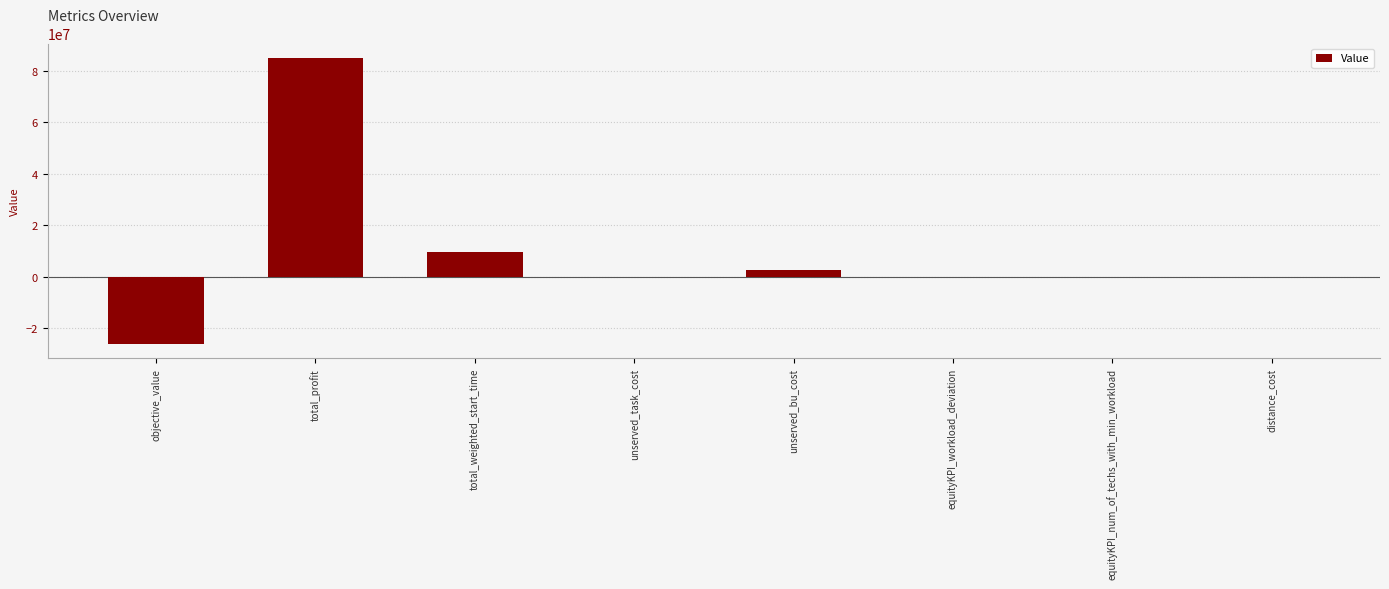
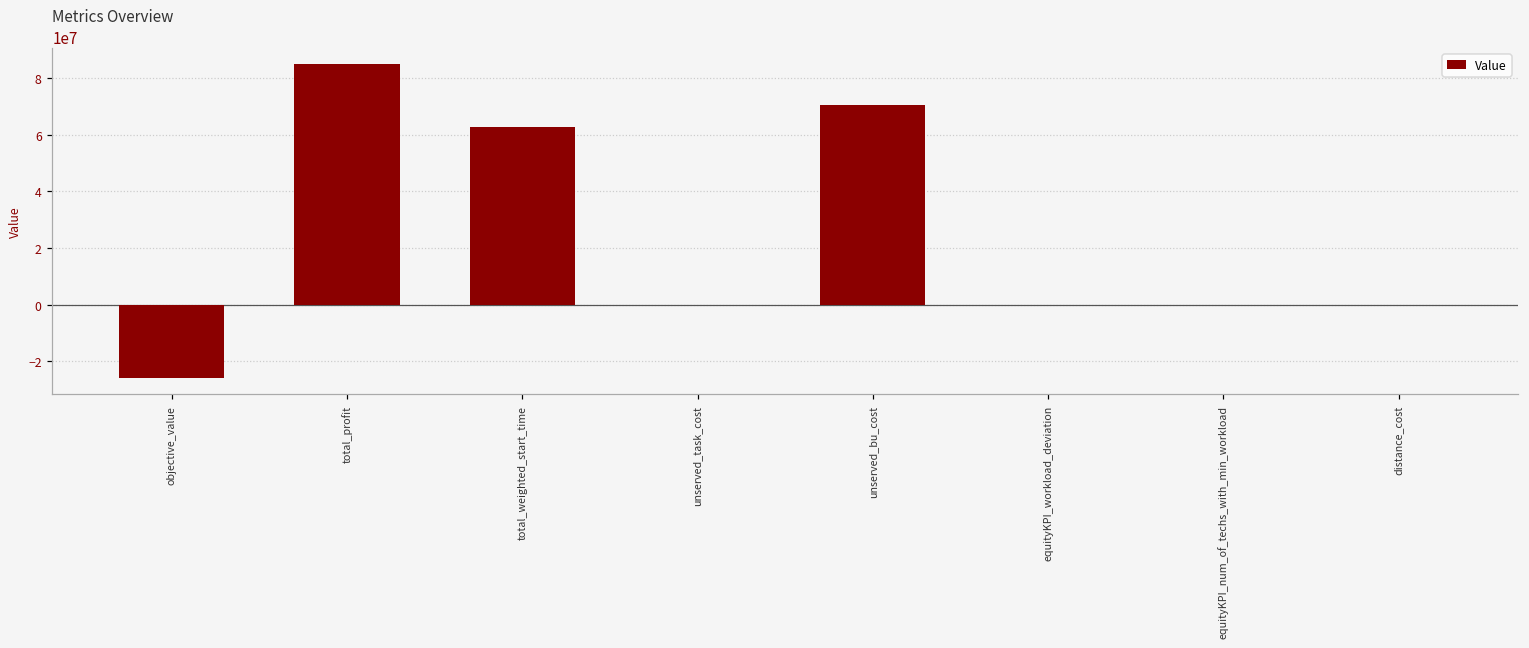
total_weighted_start_time: 10000000 -> 63000000
unserved_bu_cost: 3000000 -> 70000000
